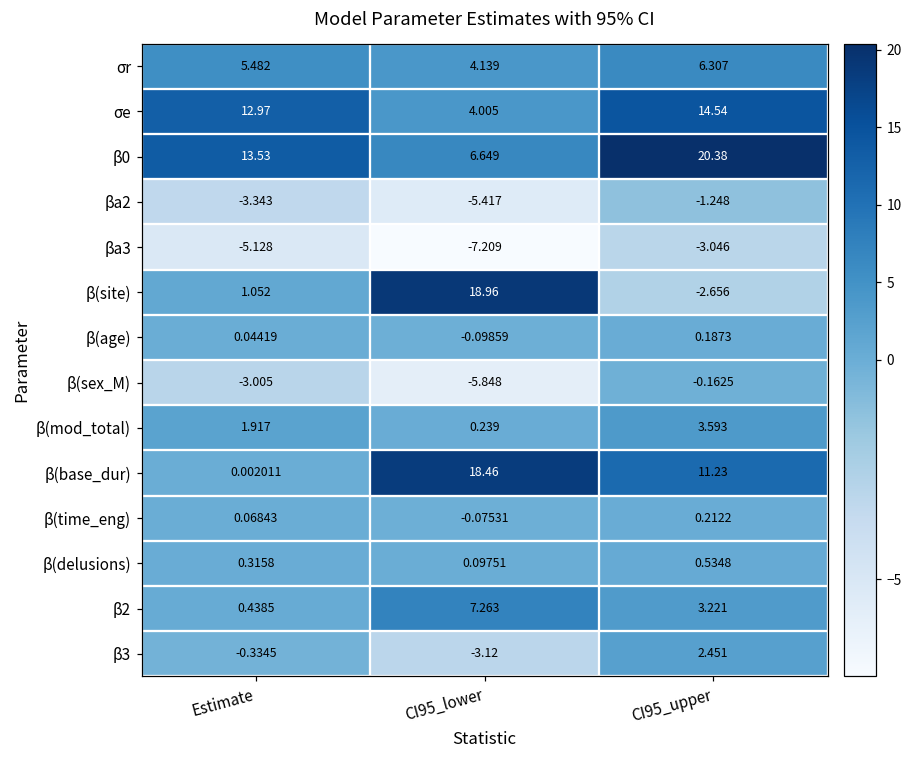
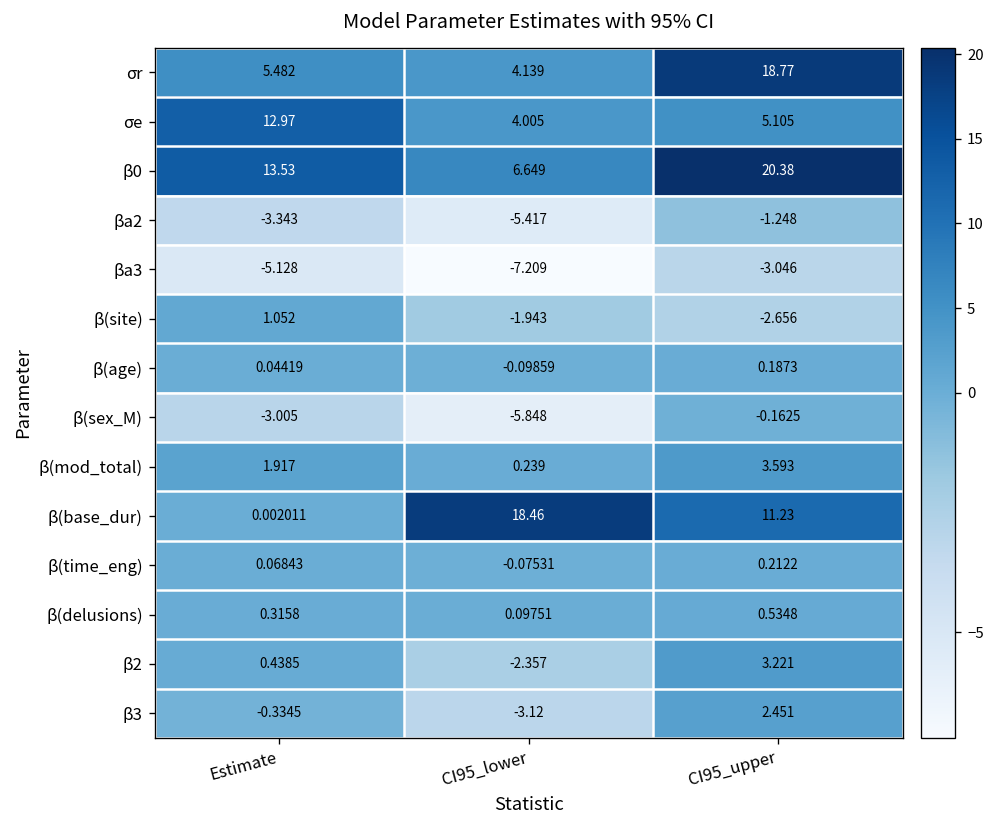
σr, CI95_upper: 6.307 -> 18.77
σe, CI95_upper: 14.54 -> 5.105
β(site), CI95_lower: 18.96 -> -1.943
β2, CI95_lower: 7.263 -> -2.357
